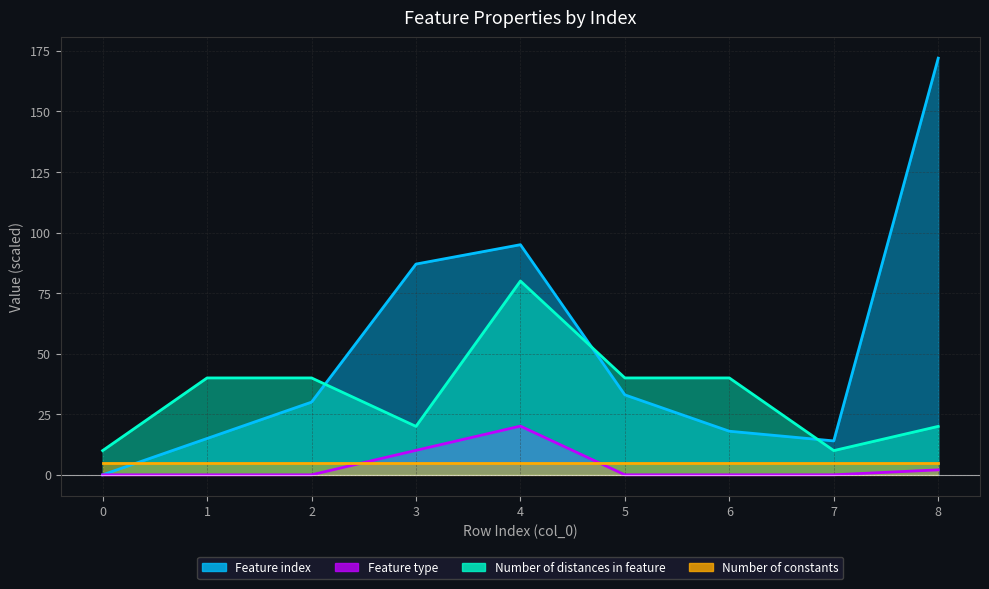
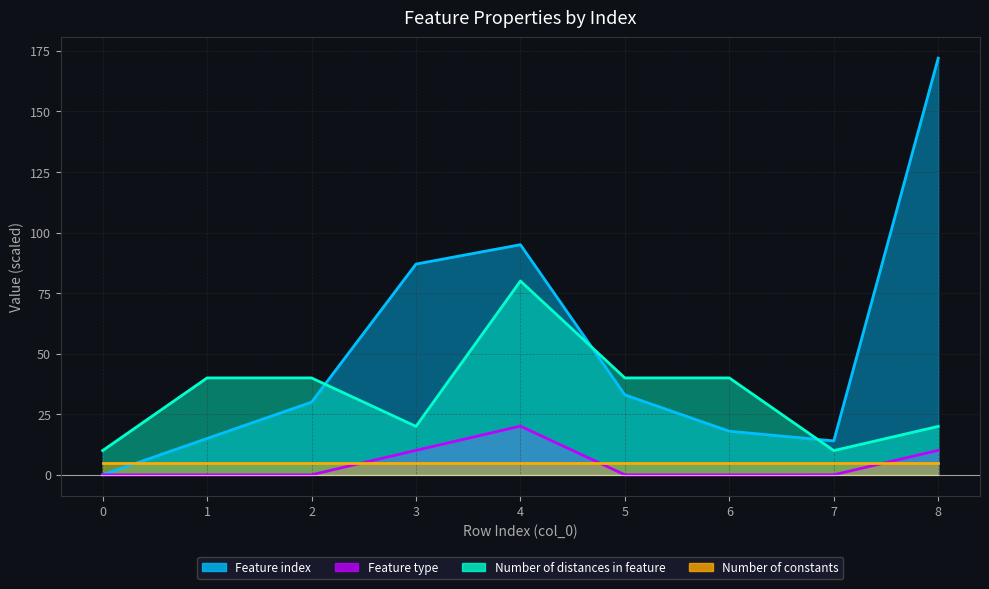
Feature type, 8: 2 -> 10
